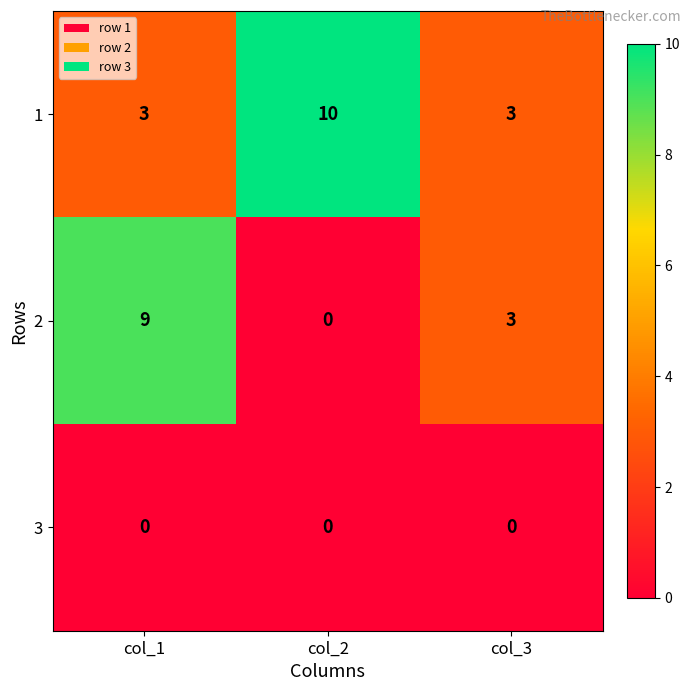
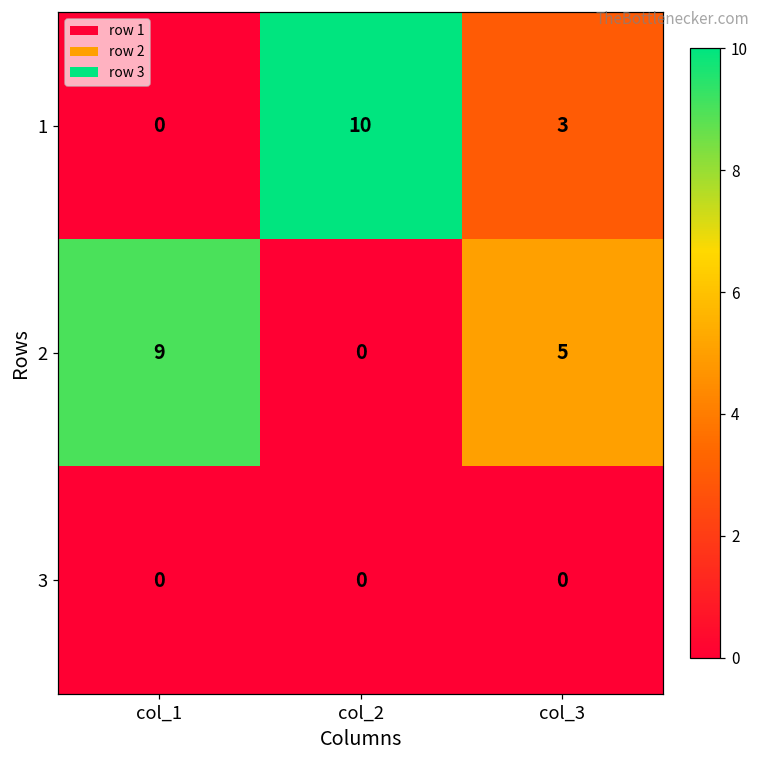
1, col_1: 3 -> 0
2, col_3: 3 -> 5
